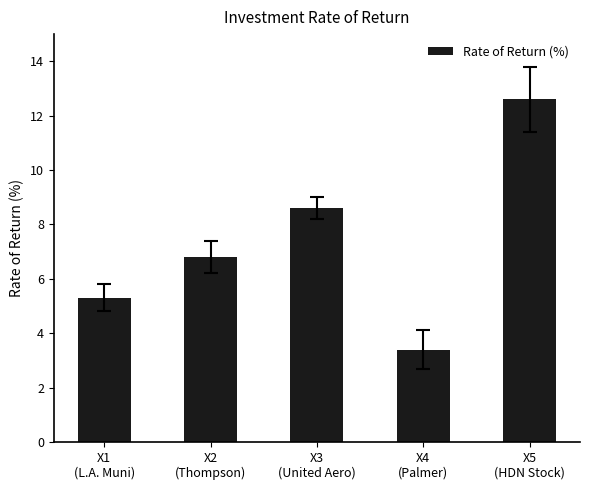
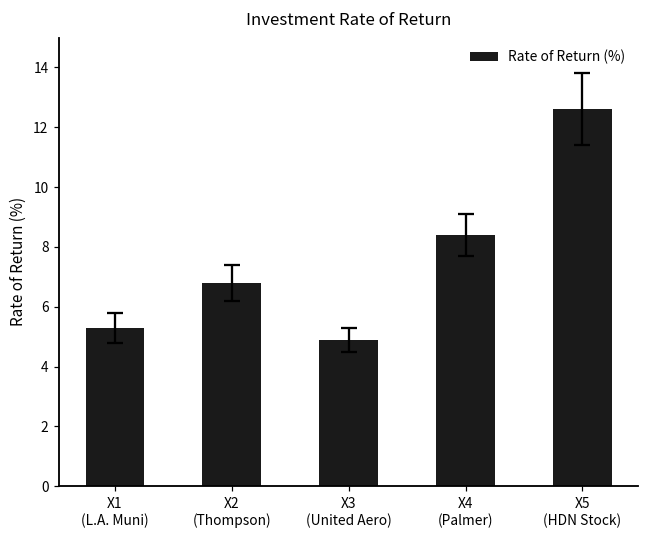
Rate of Return (%), X3 (United Aero): 8.6 -> 4.9
Rate of Return (%), X4 (Palmer): 3.4 -> 8.4
